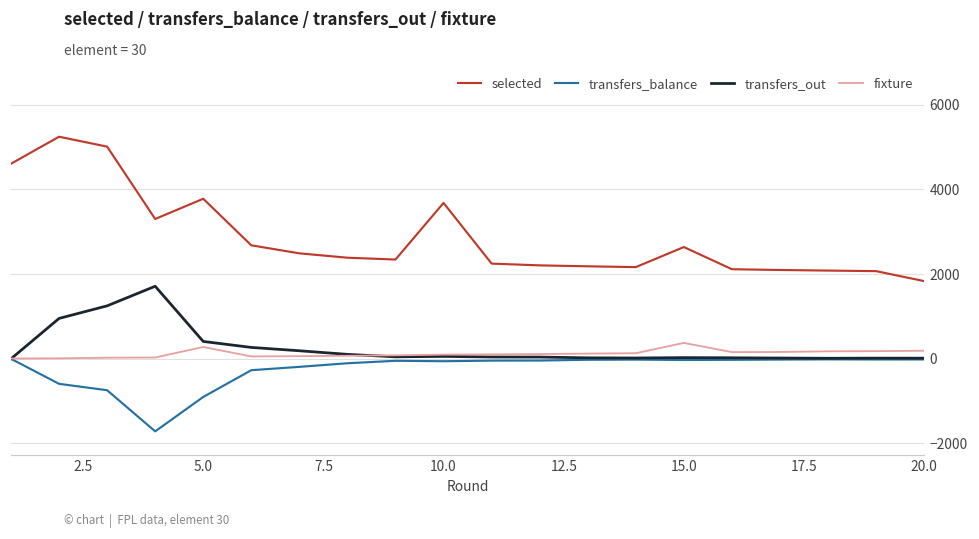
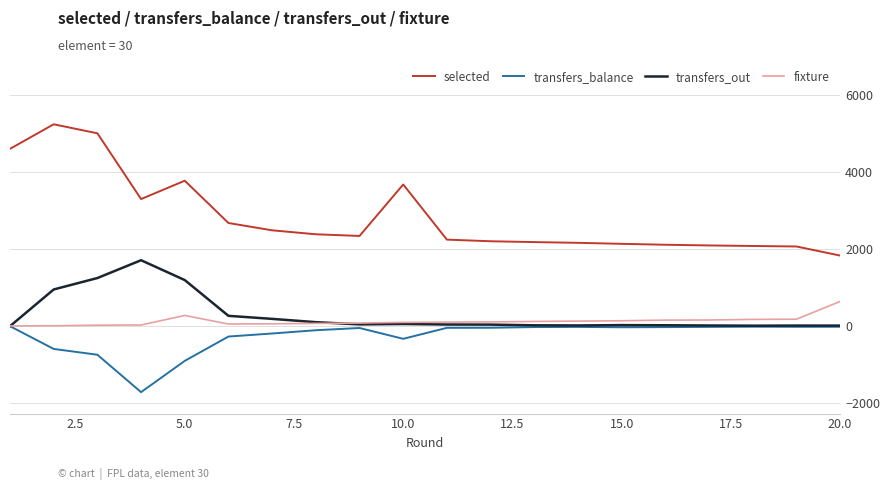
transfers_out, 5.0: 400 -> 1200
transfers_balance, 10.0: -100 -> -300
selected, 15.0: 2600 -> 2100
fixture, 15.0: 400 -> 100
fixture, 20.0: 200 -> 600
